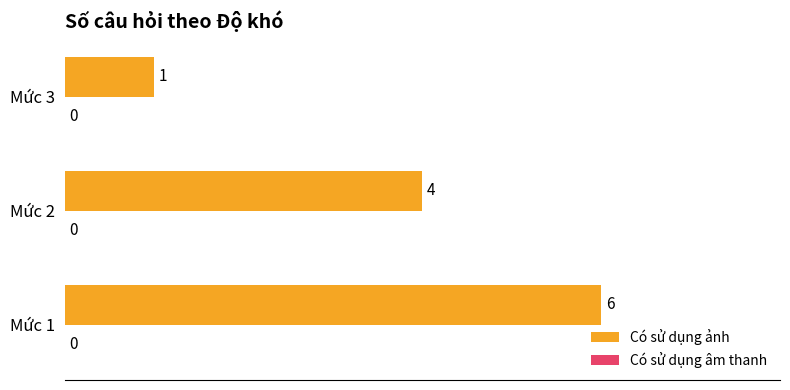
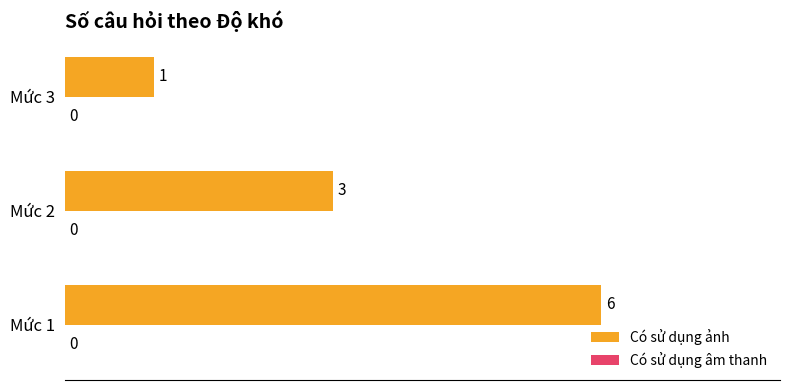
Có sử dụng ảnh, Mức 2: 4 -> 3
